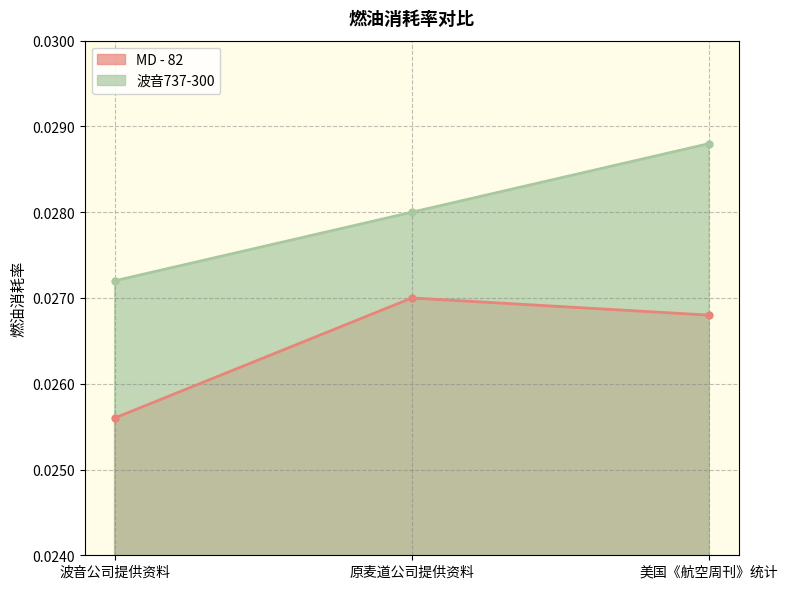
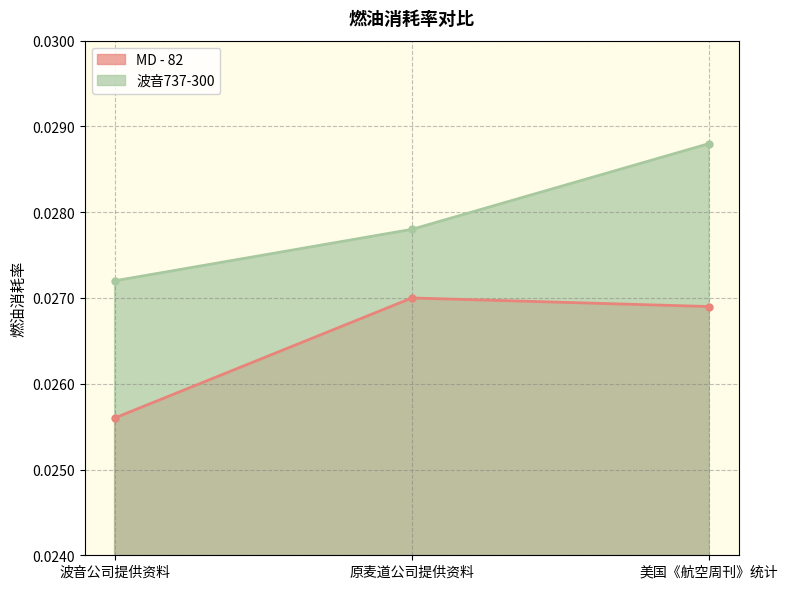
波音737-300, 原麦道公司提供资料: 0.0280 -> 0.0278
MD - 82, 美国《航空周刊》统计: 0.0268 -> 0.0269
